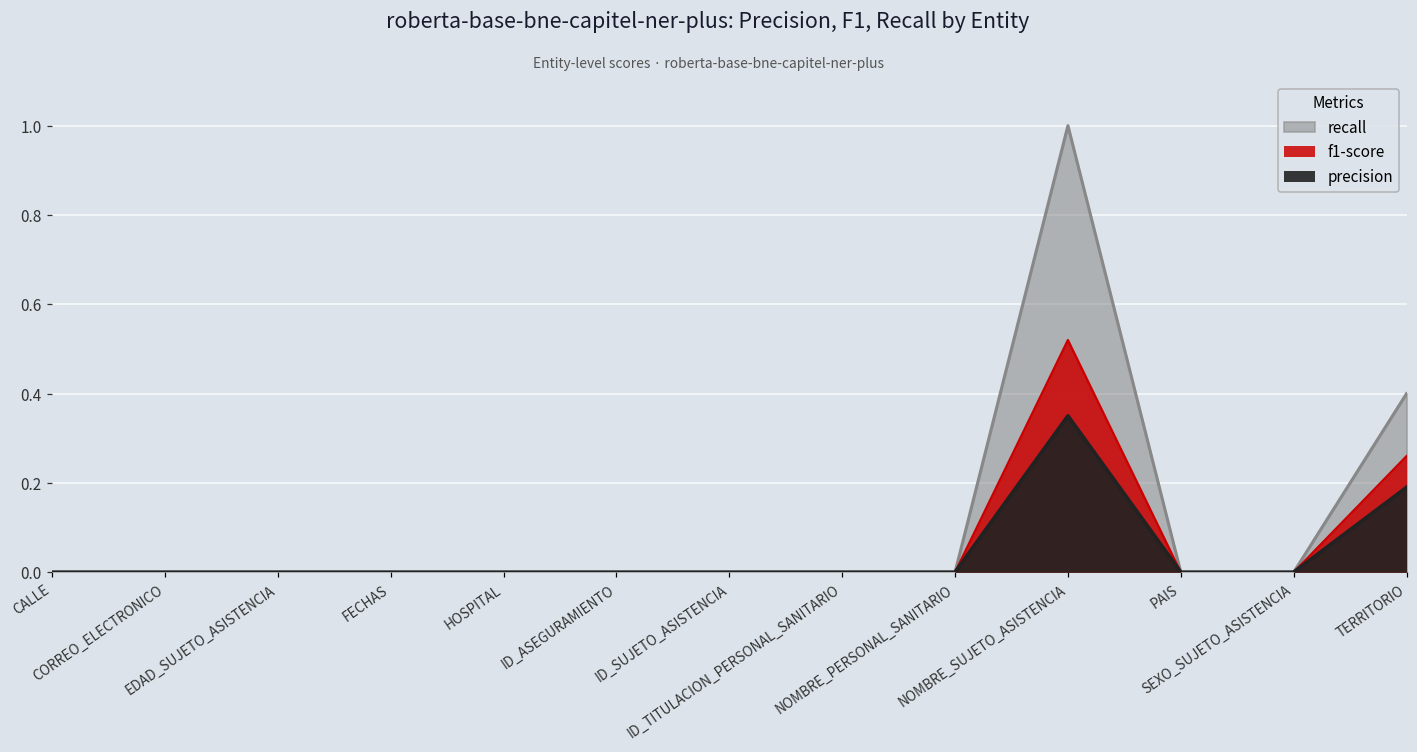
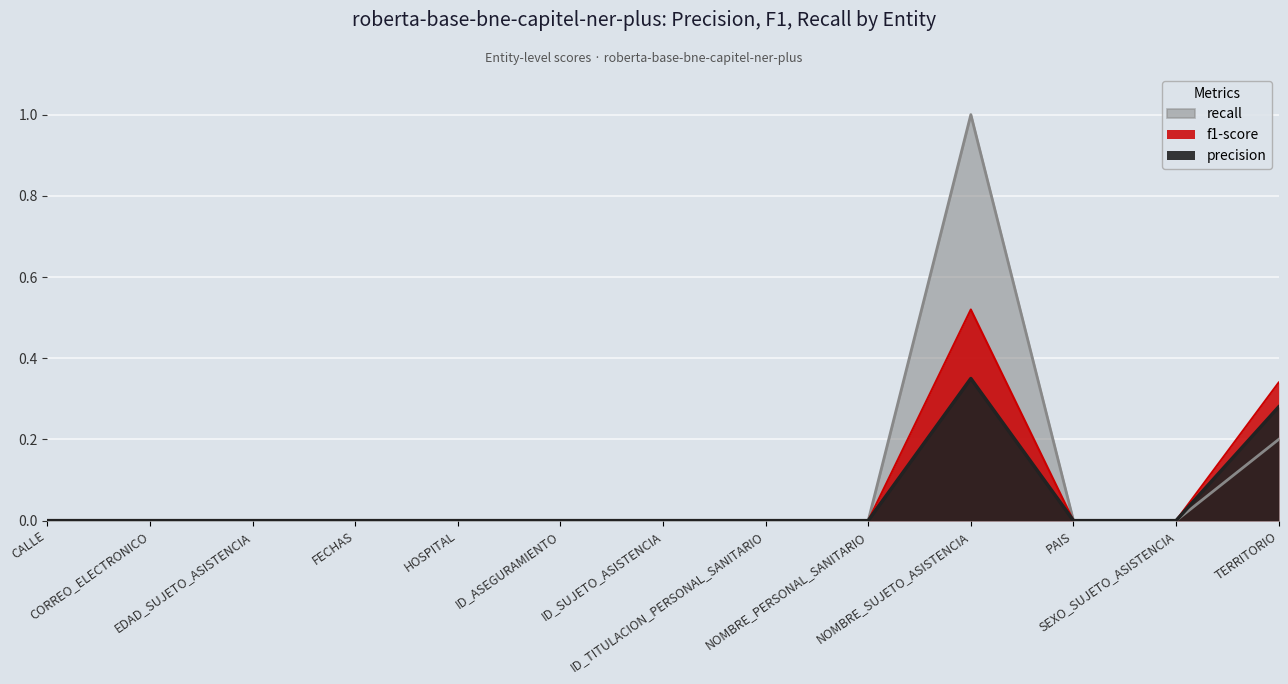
recall, TERRITORIO: 0.4 -> 0.2
f1-score, TERRITORIO: 0.26 -> 0.34
precision, TERRITORIO: 0.19 -> 0.28
